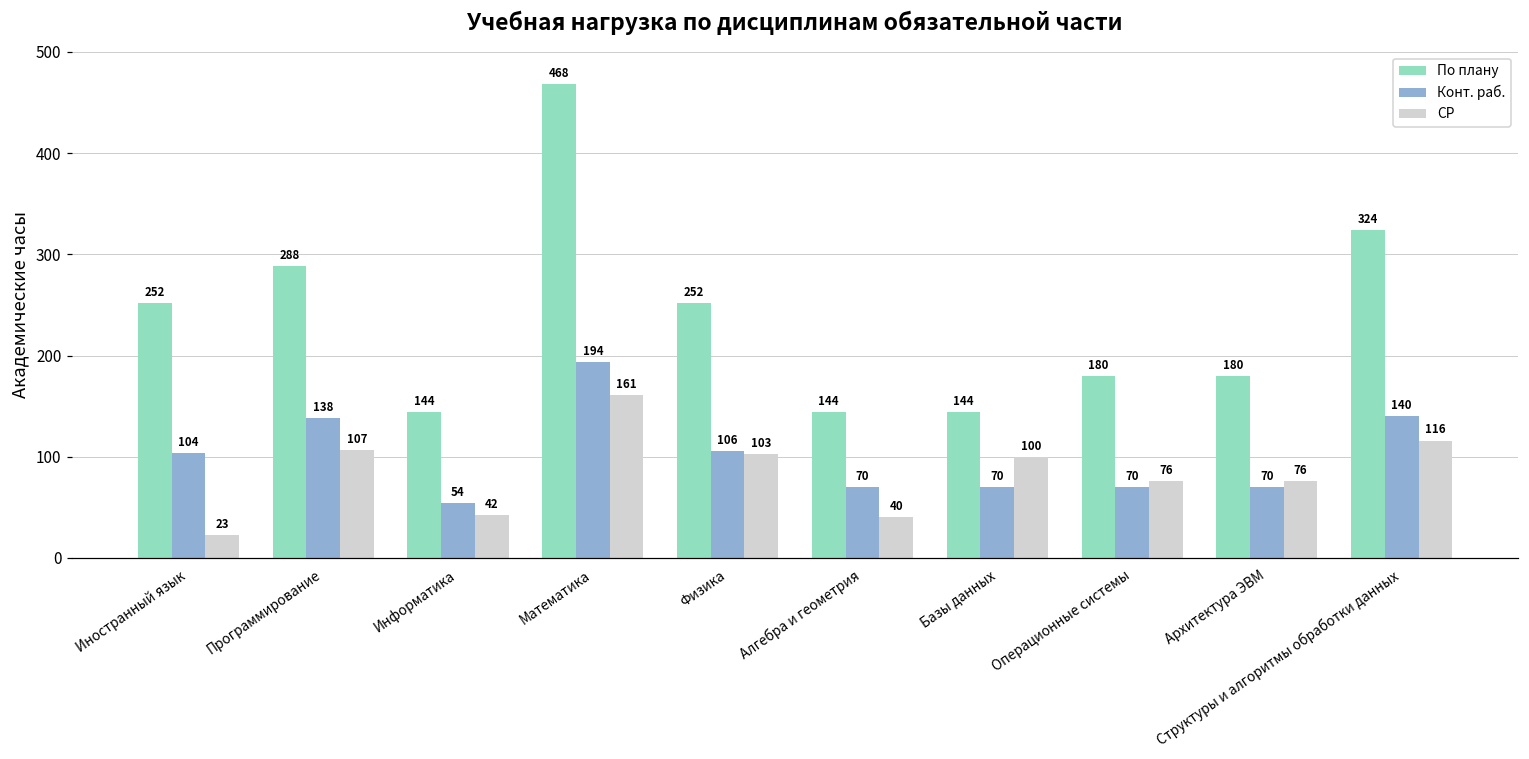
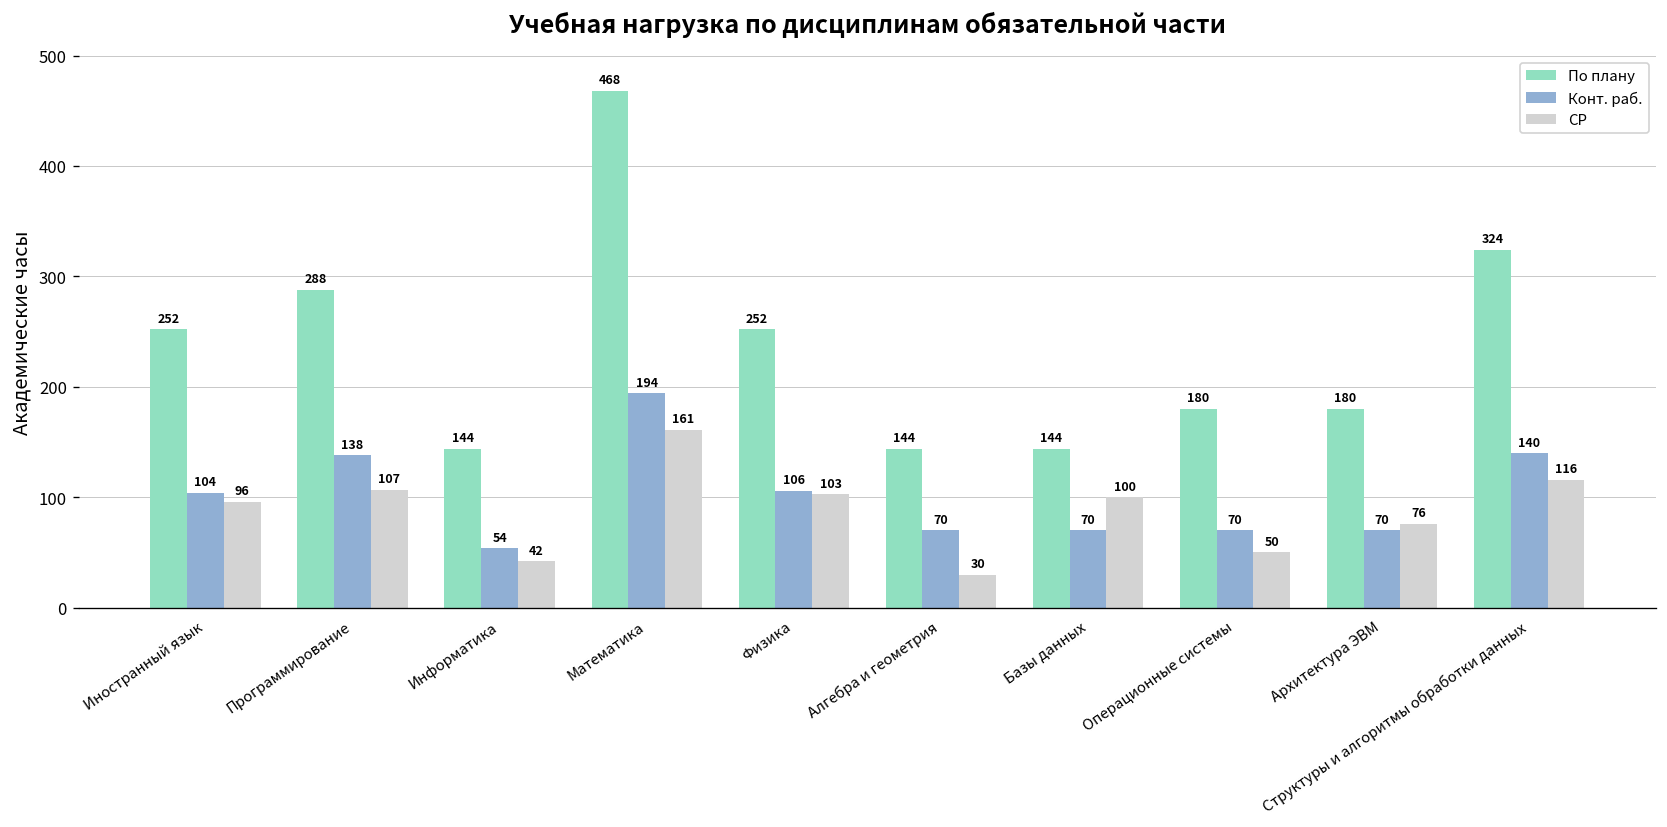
СР, Иностранный язык: 23 -> 96
СР, Алгебра и геометрия: 40 -> 30
СР, Операционные системы: 76 -> 50
